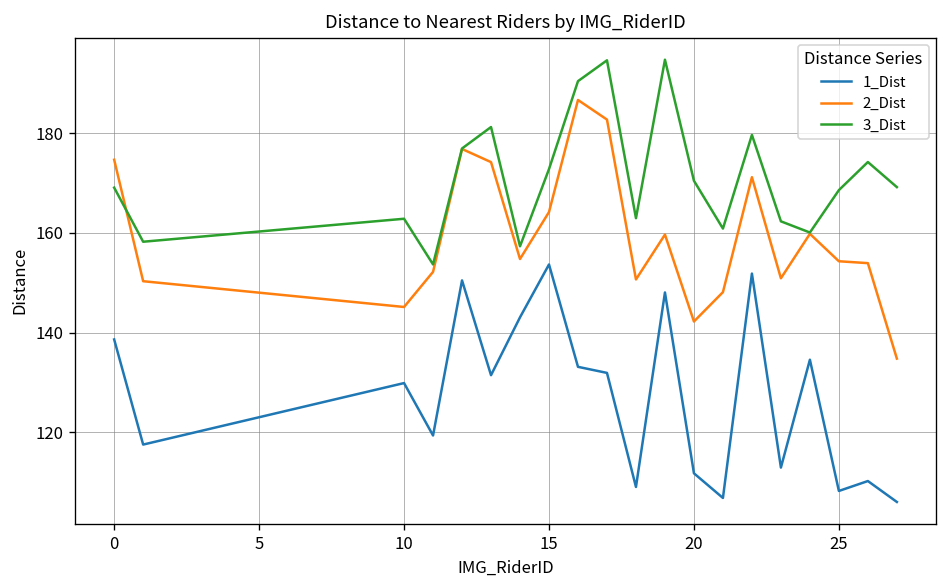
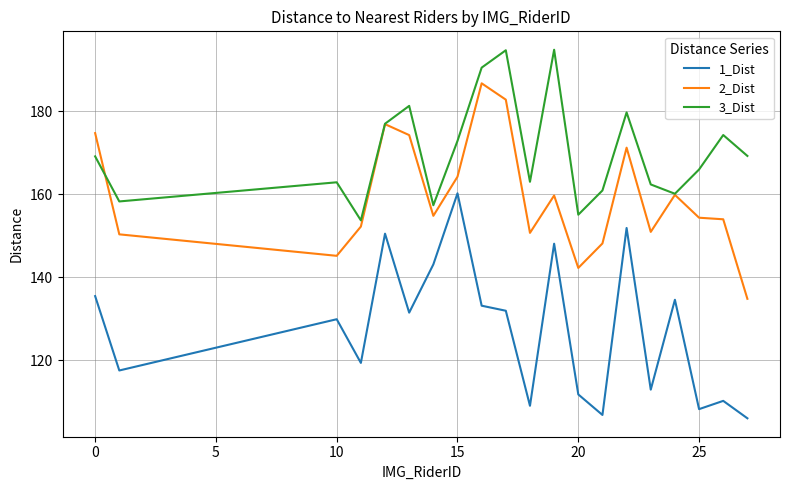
1_Dist, 0: 139 -> 135
1_Dist, 15: 154 -> 160
3_Dist, 20: 170 -> 155
3_Dist, 25: 169 -> 166
